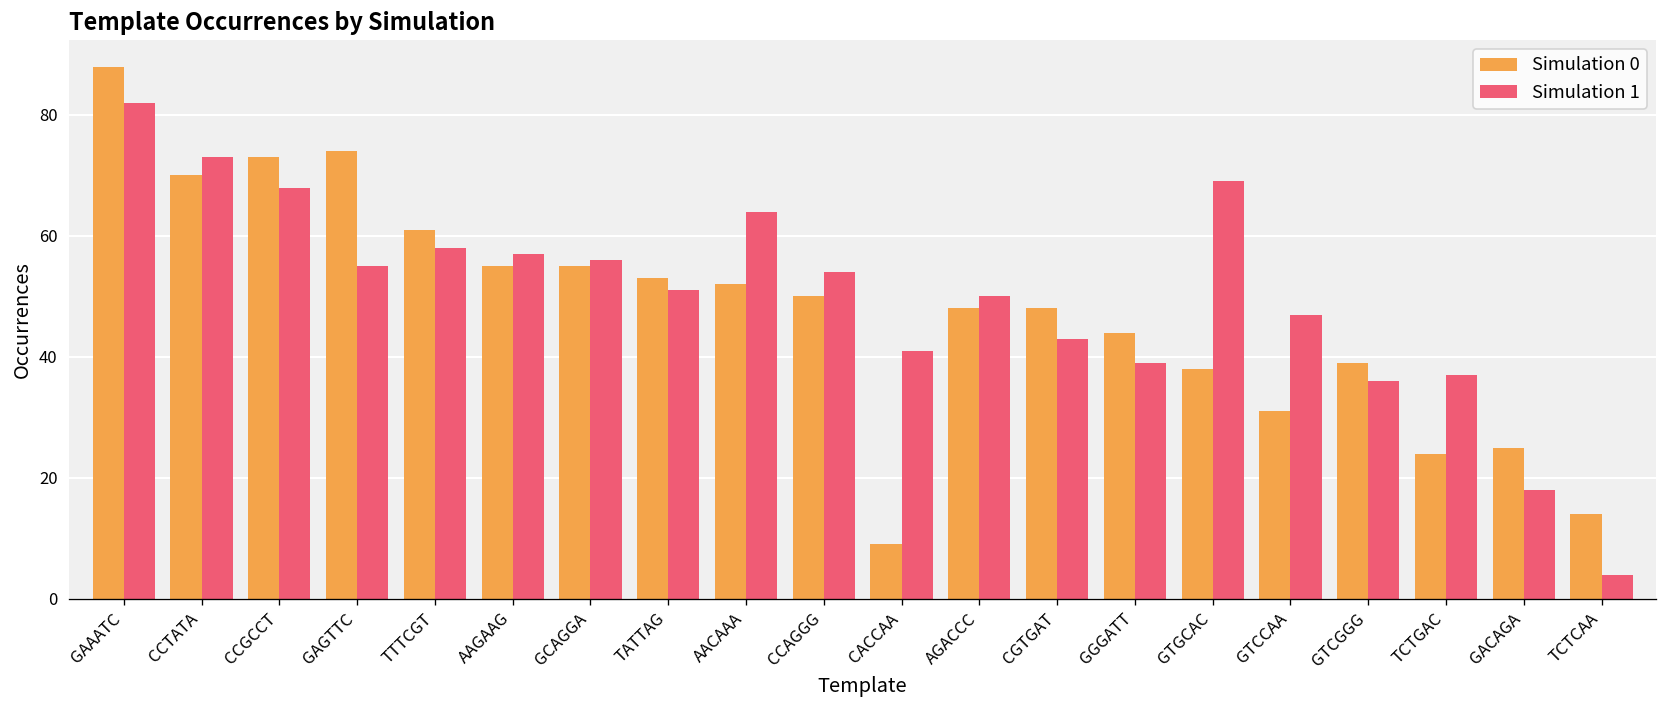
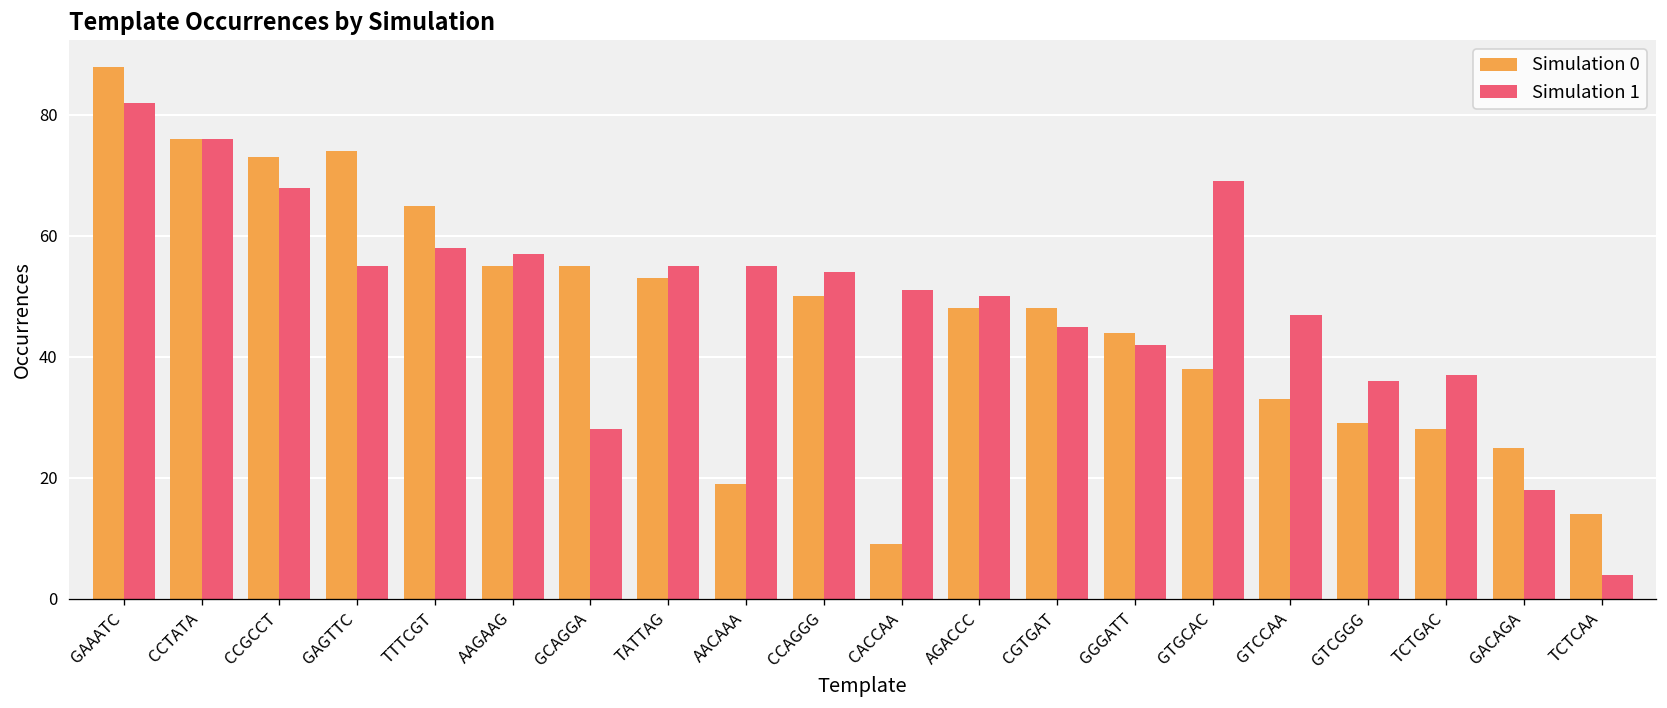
Simulation 0, CCTATA: 70 -> 76
Simulation 1, CCTATA: 73 -> 76
Simulation 0, TTTCGT: 61 -> 65
Simulation 1, GCAGGA: 56 -> 28
Simulation 1, TATTAG: 51 -> 55
Simulation 0, AACAAA: 52 -> 19
Simulation 1, AACAAA: 64 -> 55
Simulation 1, CACCAA: 41 -> 51
Simulation 1, CGTGAT: 43 -> 45
Simulation 1, GGGATT: 39 -> 42
Simulation 0, GTCCAA: 31 -> 33
Simulation 0, GTCGGG: 39 -> 29
Simulation 0, TCTGAC: 24 -> 28
